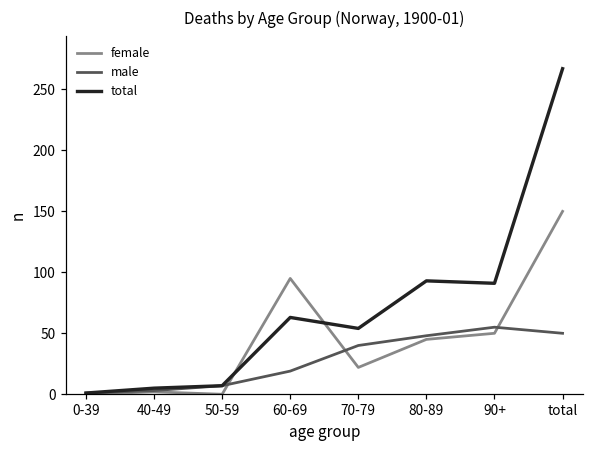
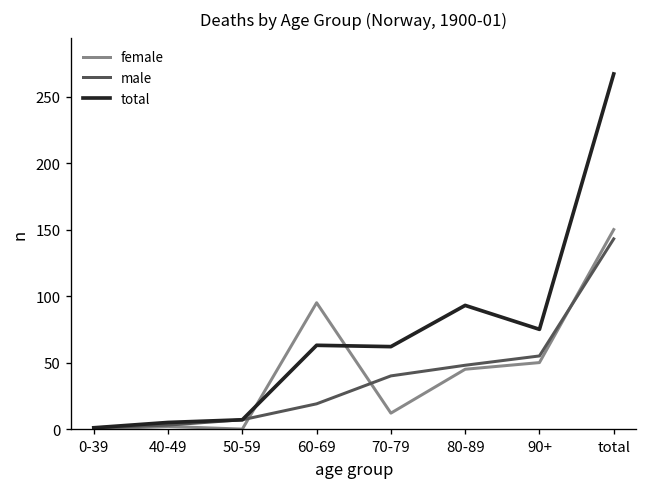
female, 70-79: 22 -> 12
total, 70-79: 54 -> 62
total, 90+: 91 -> 75
male, total: 50 -> 143
